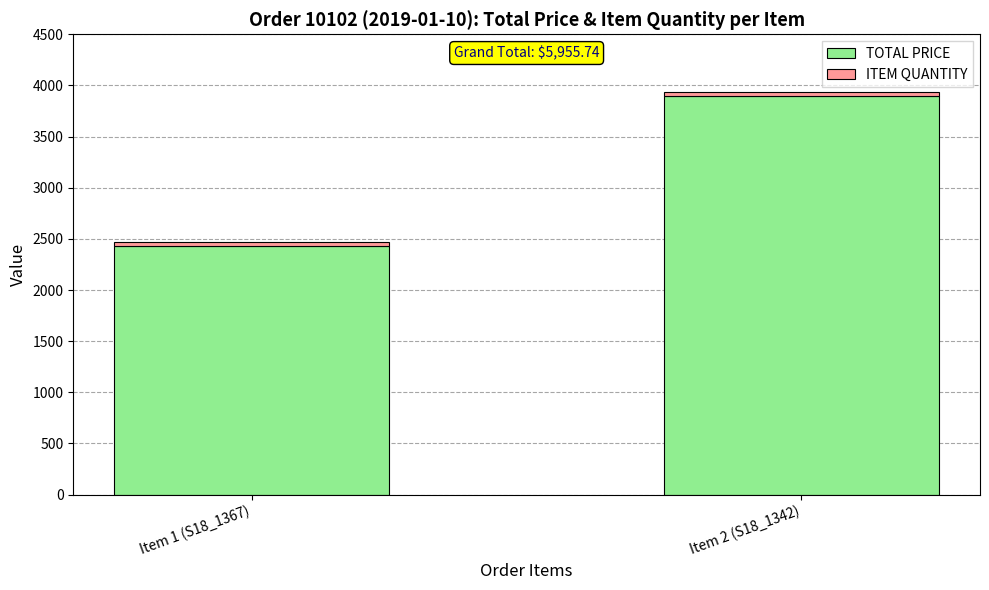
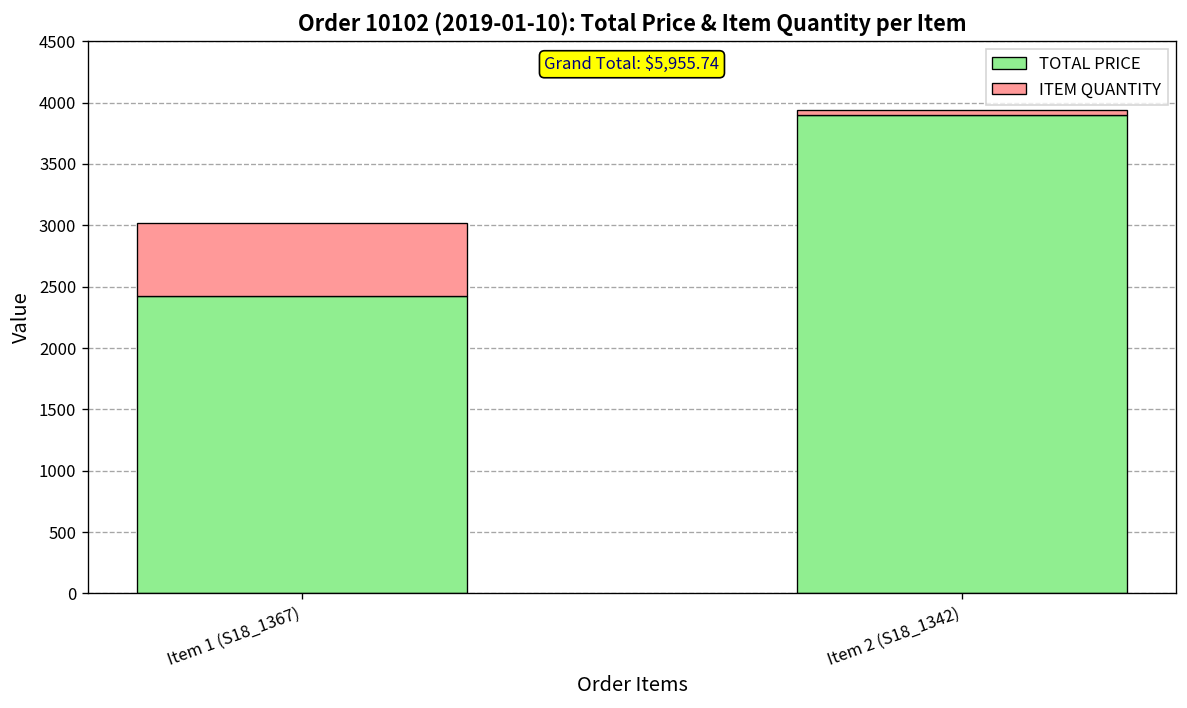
ITEM QUANTITY, Item 1 (S18_1367): 40 -> 590
